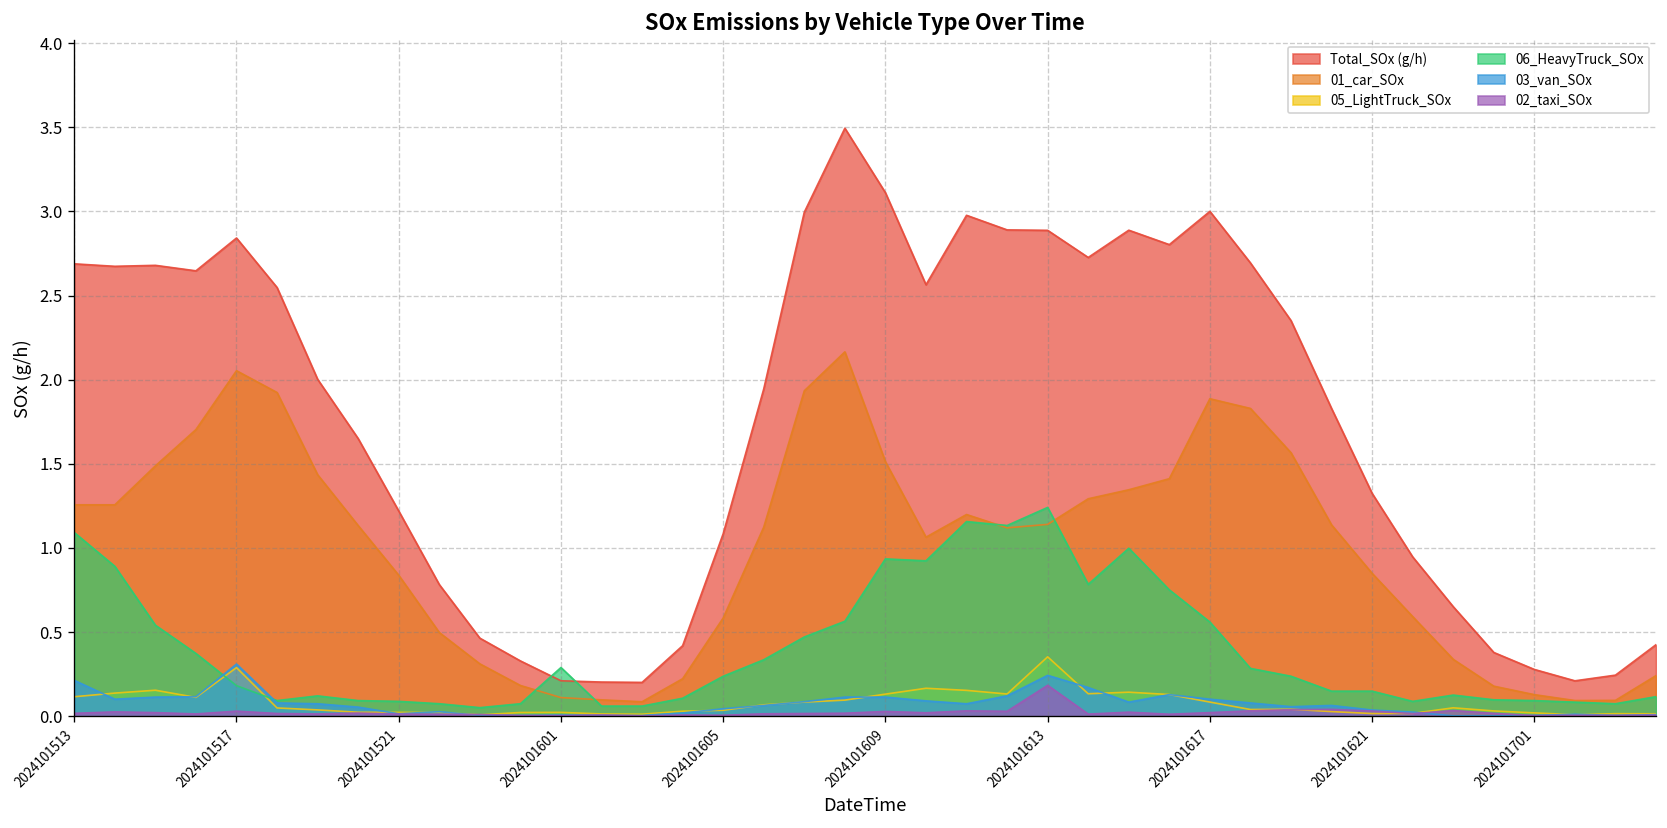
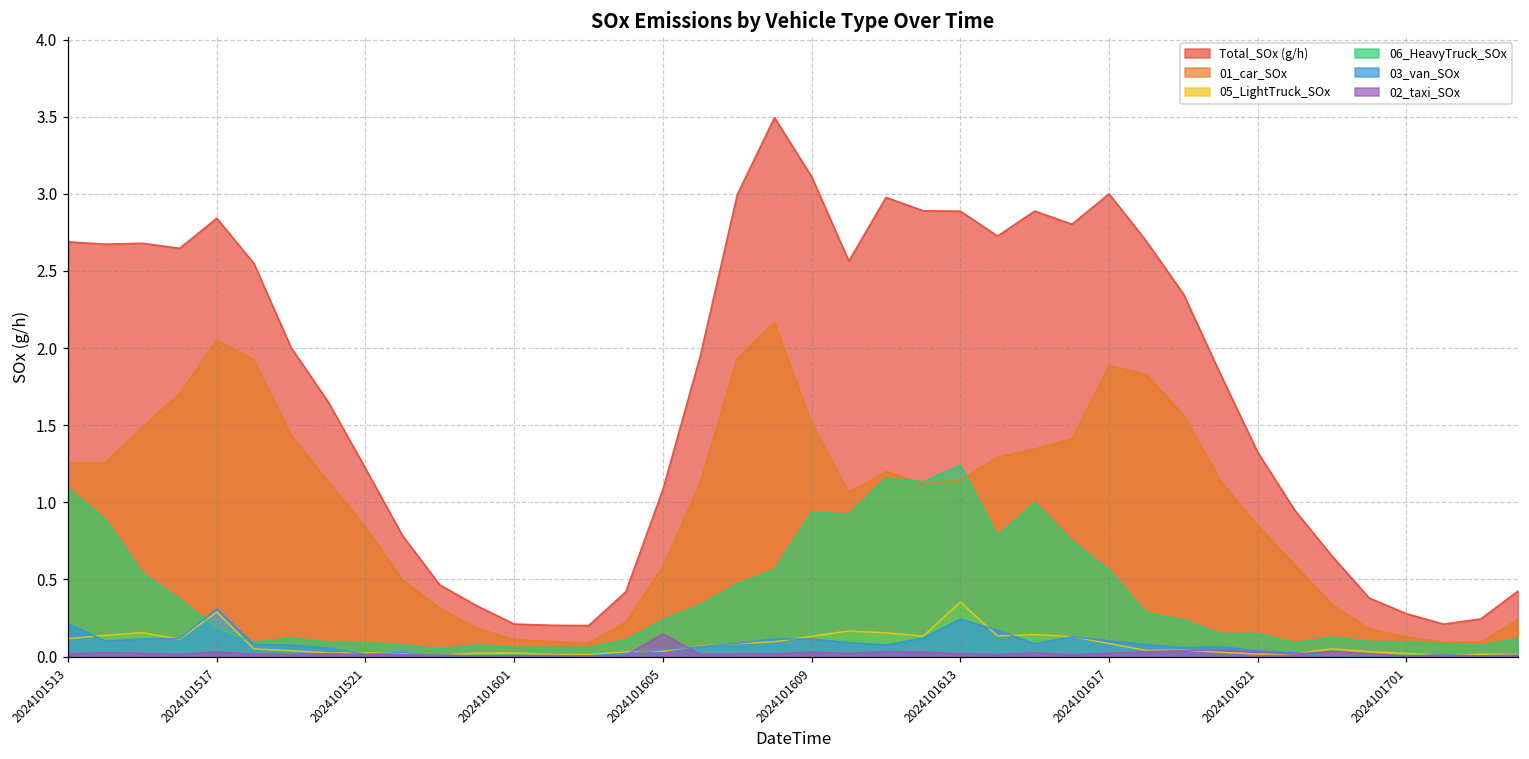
06_HeavyTruck_SOx, 2024101601: 0.29 -> 0.06
02_taxi_SOx, 2024101605: 0.01 -> 0.15
02_taxi_SOx, 2024101613: 0.18 -> 0.02
